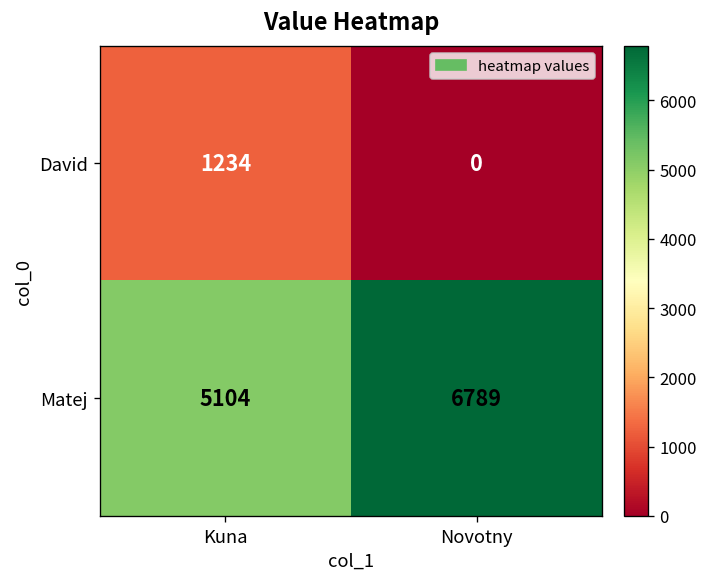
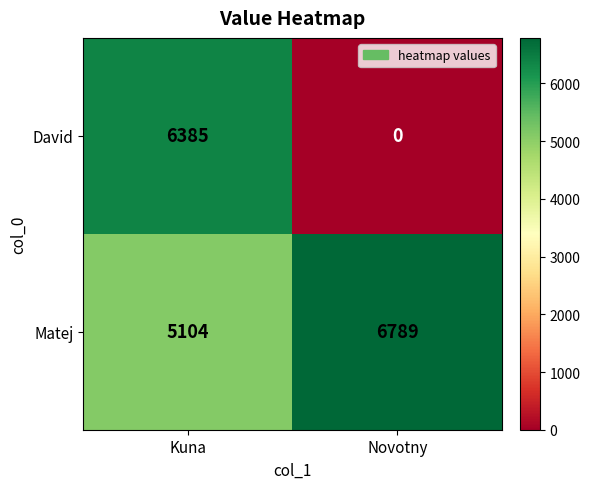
David, Kuna: 1234 -> 6385
